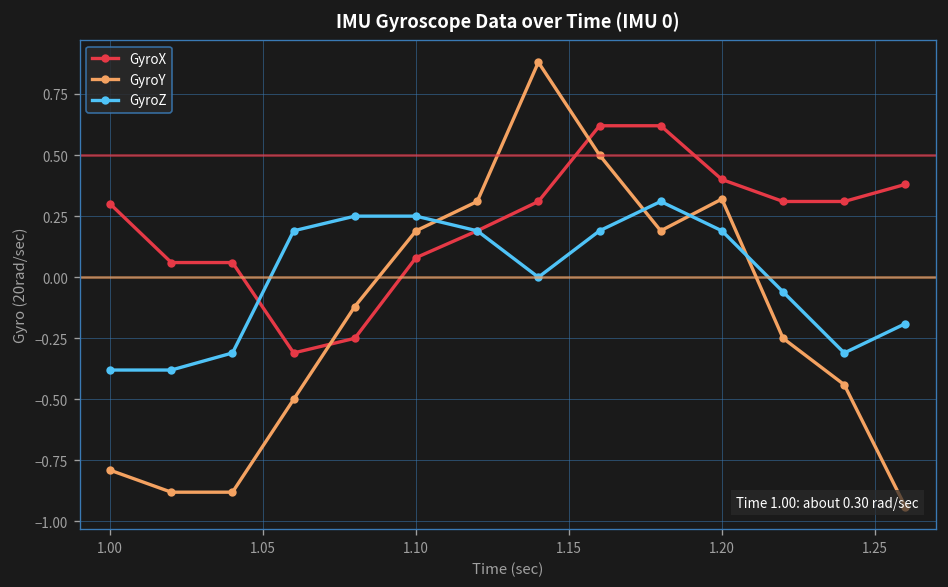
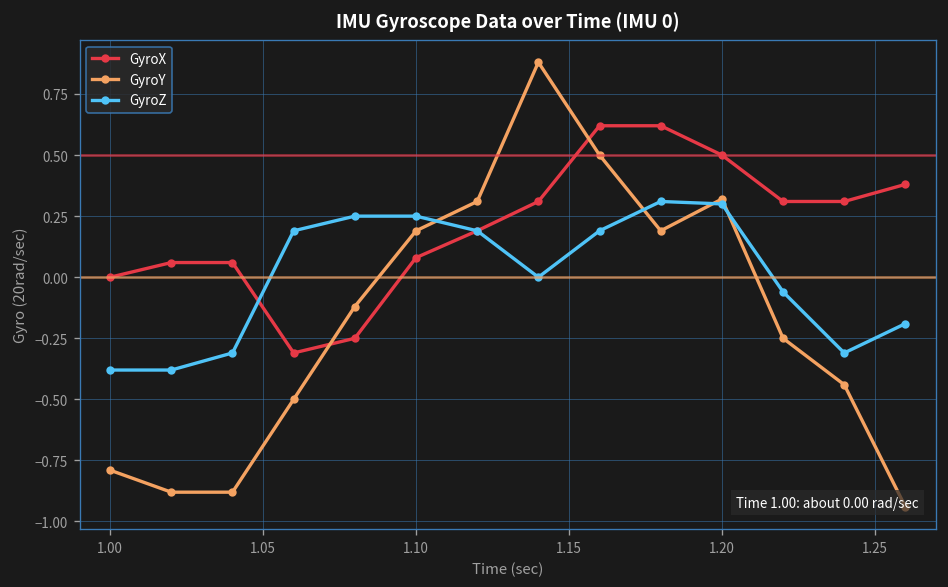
GyroX, 1.00: 0.30 -> 0.00
GyroX, 1.20: 0.4 -> 0.5
GyroZ, 1.20: 0.19 -> 0.30
